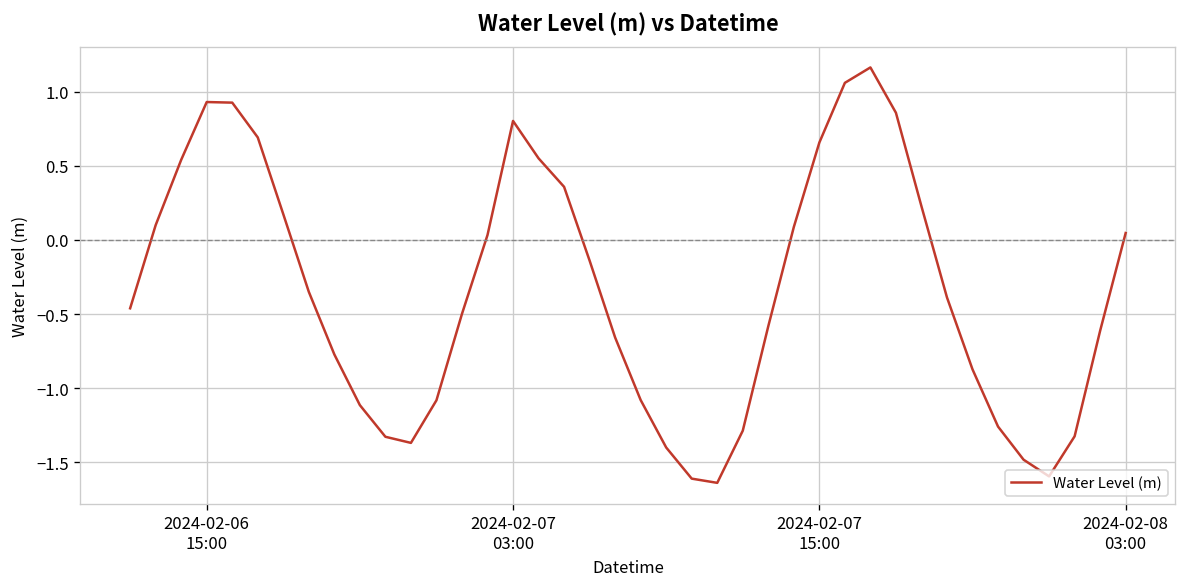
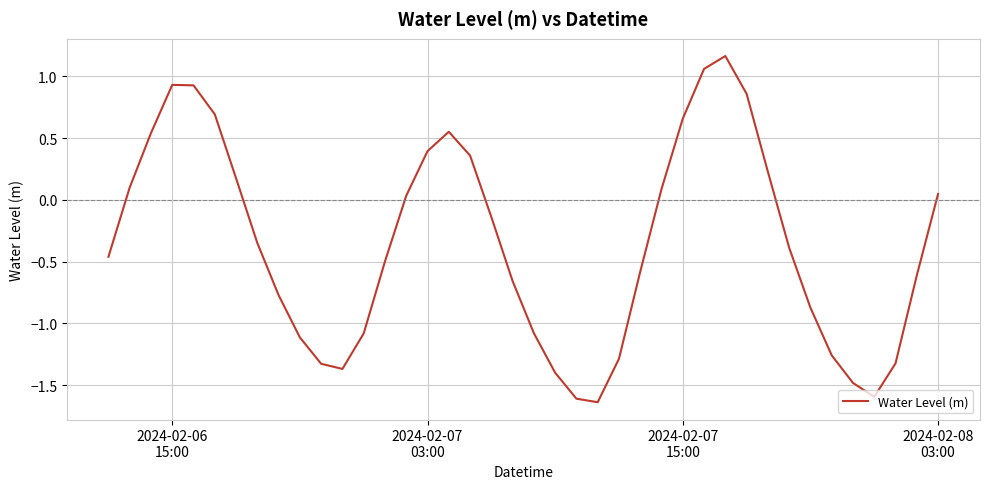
2024-02-07 03:00: 0.80 -> 0.39
